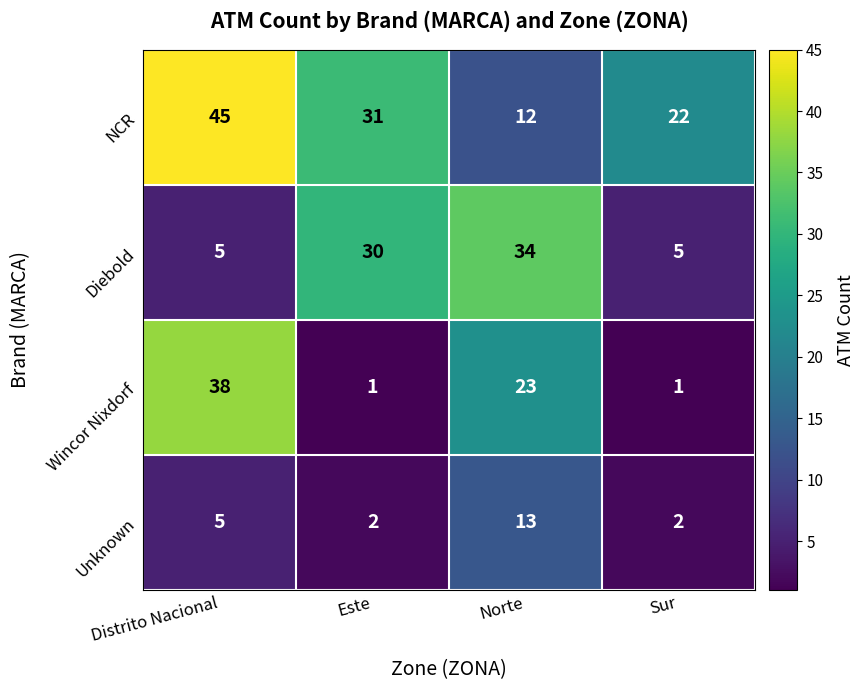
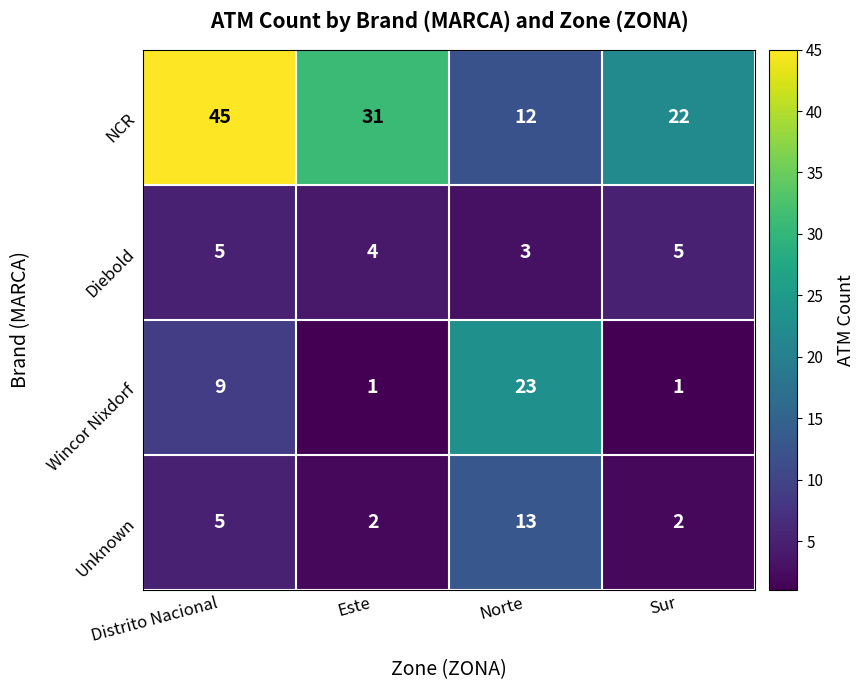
Diebold, Este: 30 -> 4
Diebold, Norte: 34 -> 3
Wincor Nixdorf, Distrito Nacional: 38 -> 9
